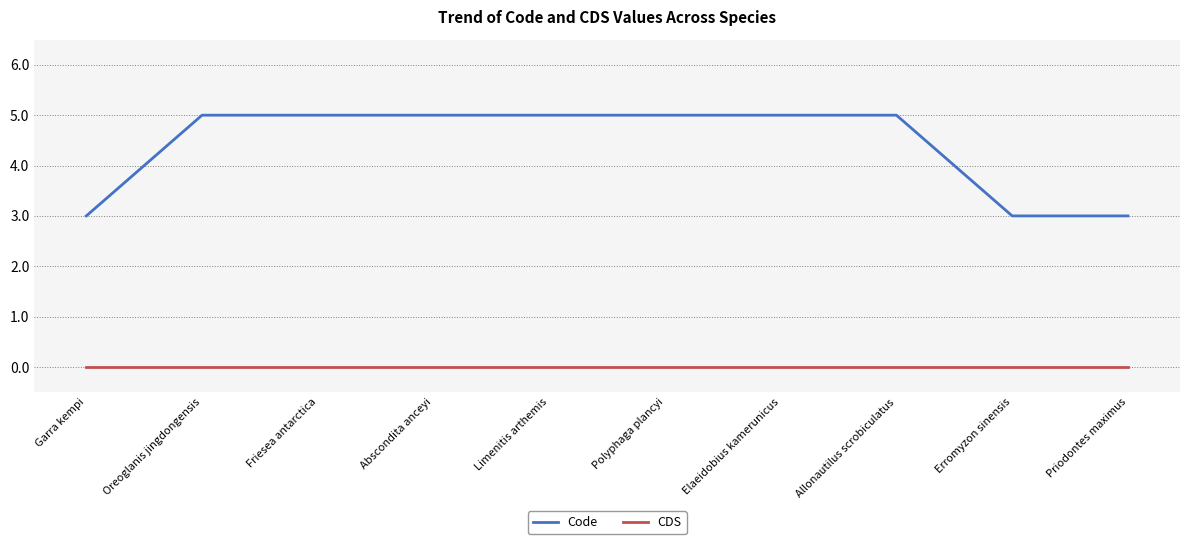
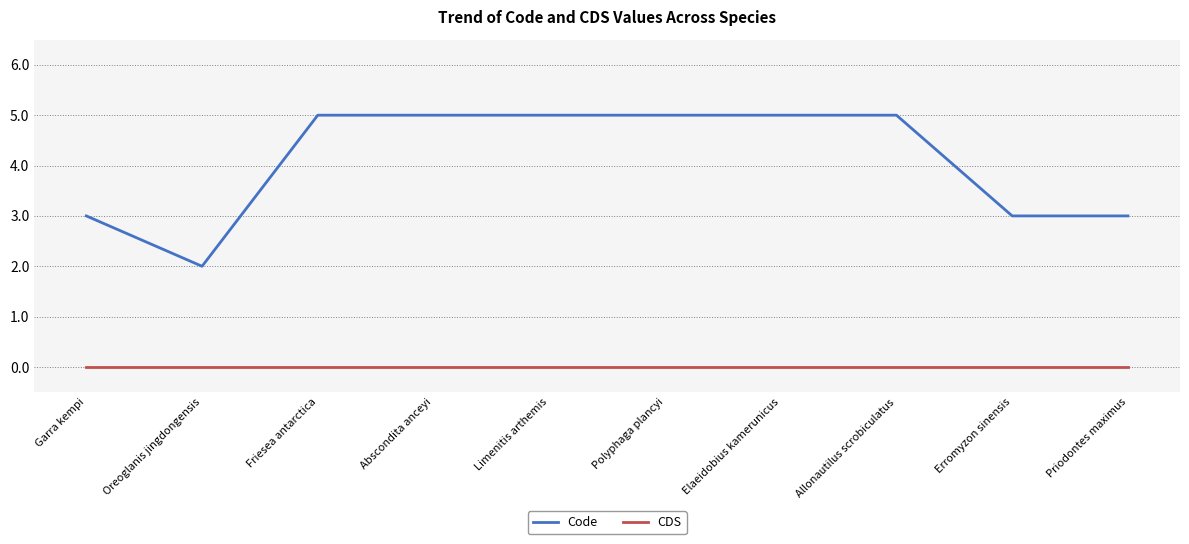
Code, Oreoglanis jingdongensis: 5 -> 2
